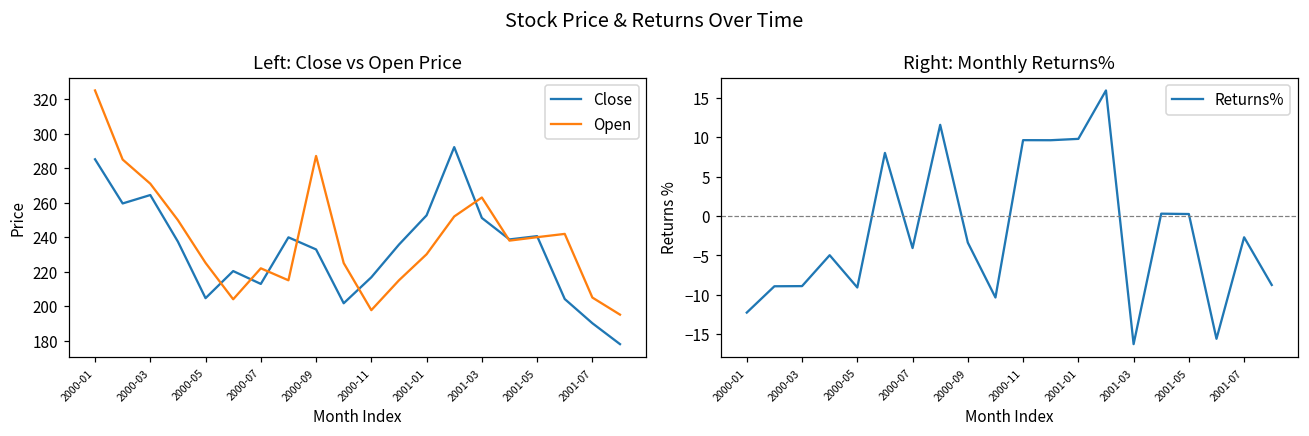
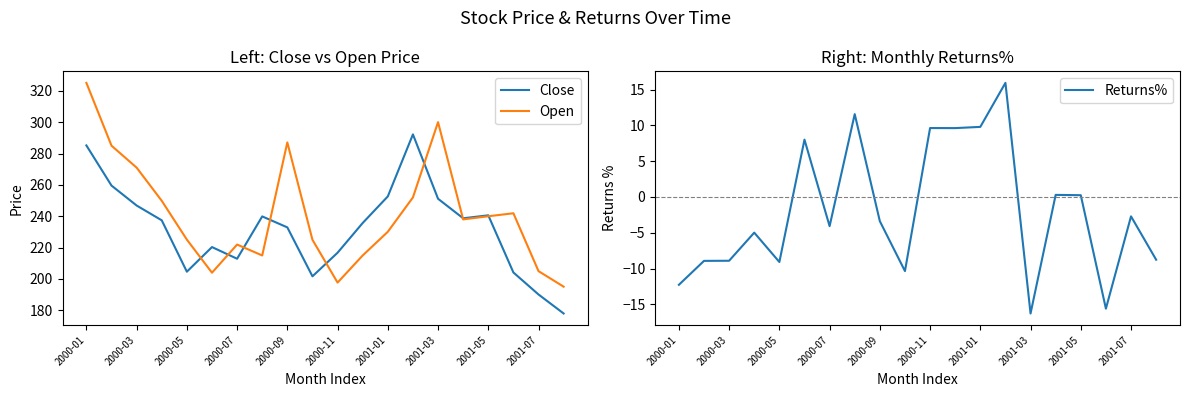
Left: Close vs Open Price, Close, 2000-03: 264 -> 247
Left: Close vs Open Price, Open, 2001-03: 263 -> 300
